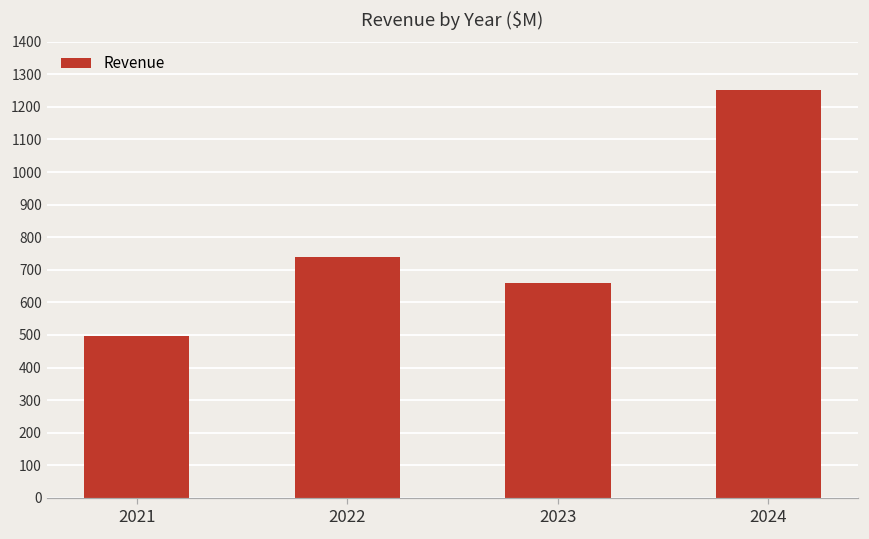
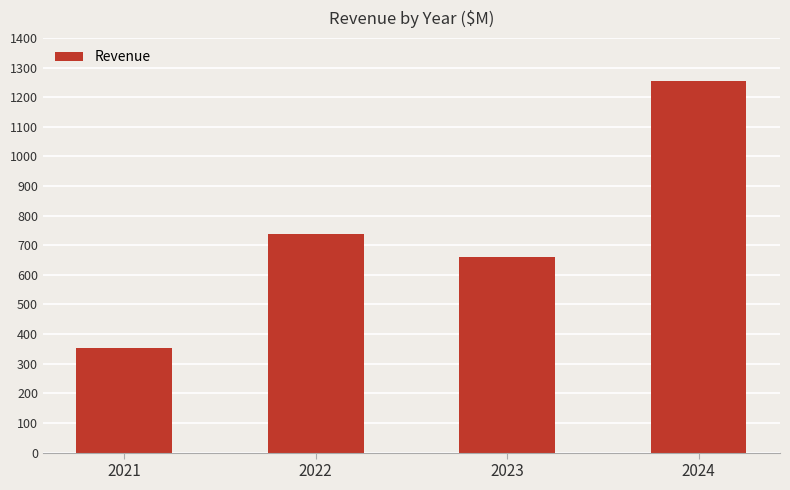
2021: 500 -> 350
